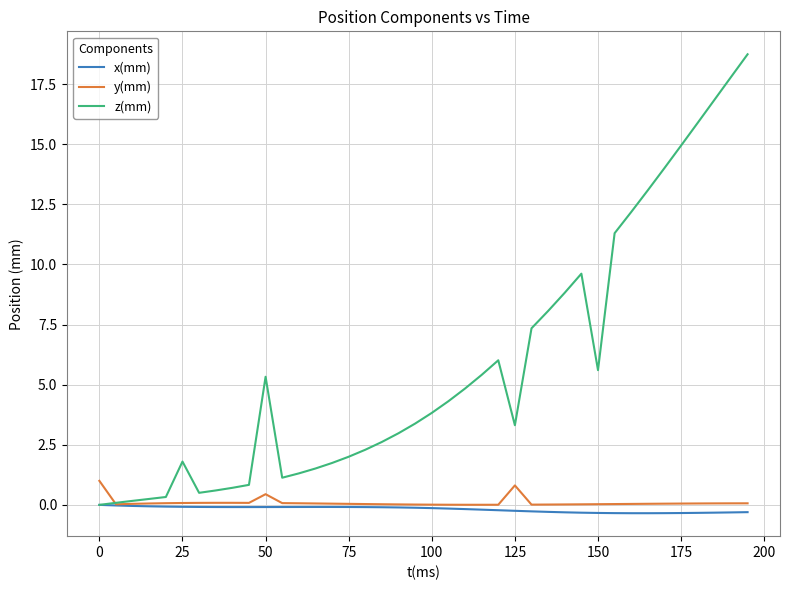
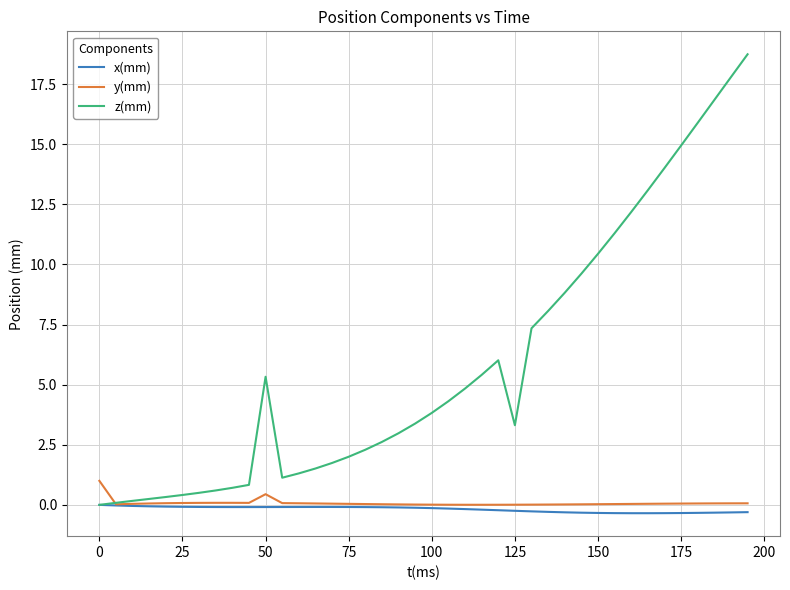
z(mm), 25: 1.8 -> 0.4
y(mm), 125: 0.8 -> 0.0
z(mm), 150: 5.6 -> 10.4
